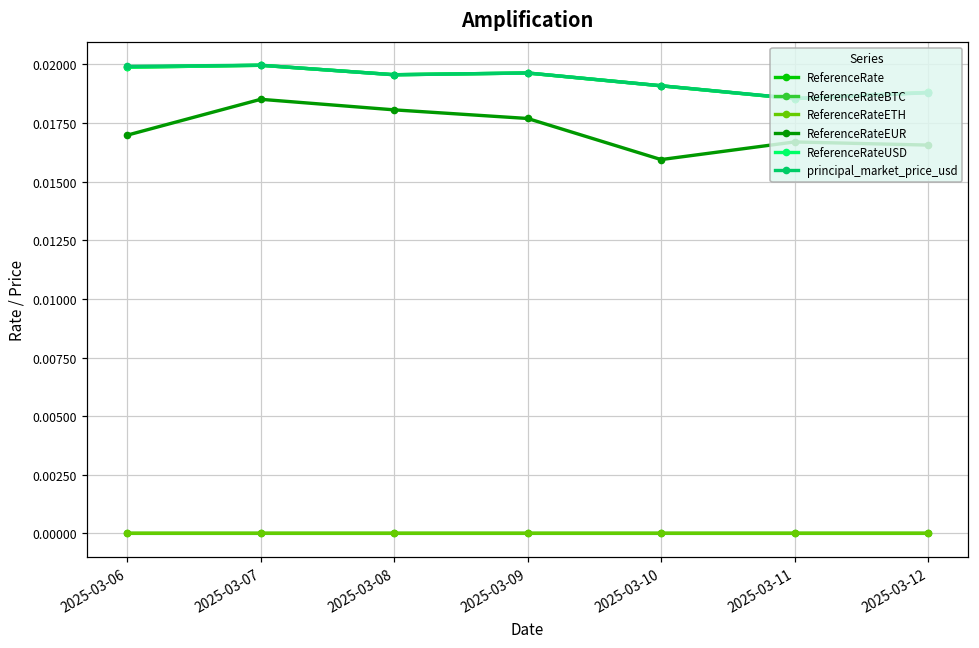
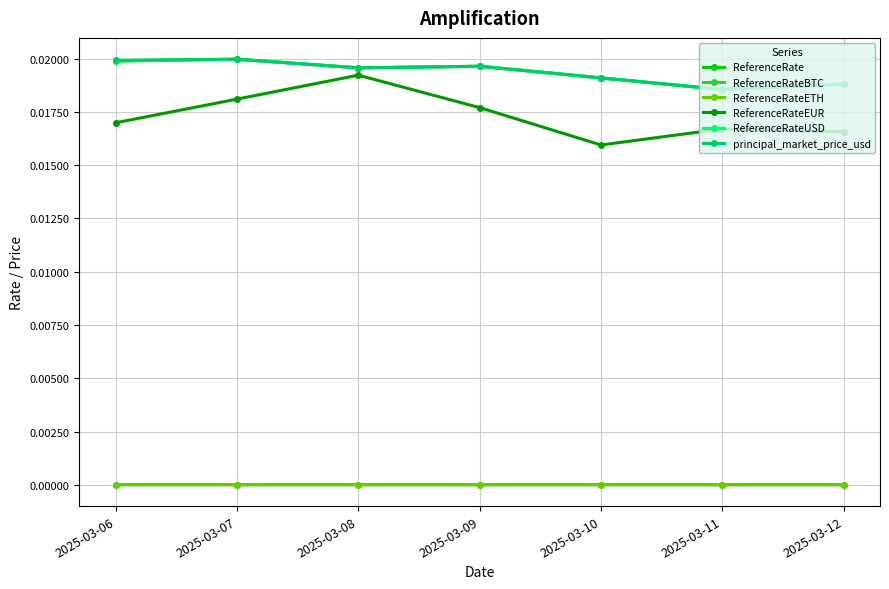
ReferenceRateEUR, 2025-03-07: 0.0185 -> 0.0181
ReferenceRateEUR, 2025-03-08: 0.0181 -> 0.0192
